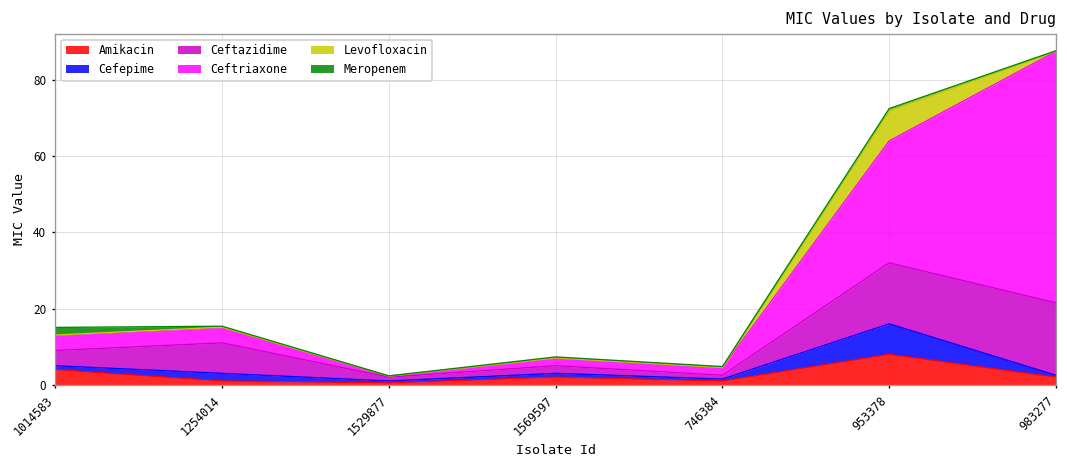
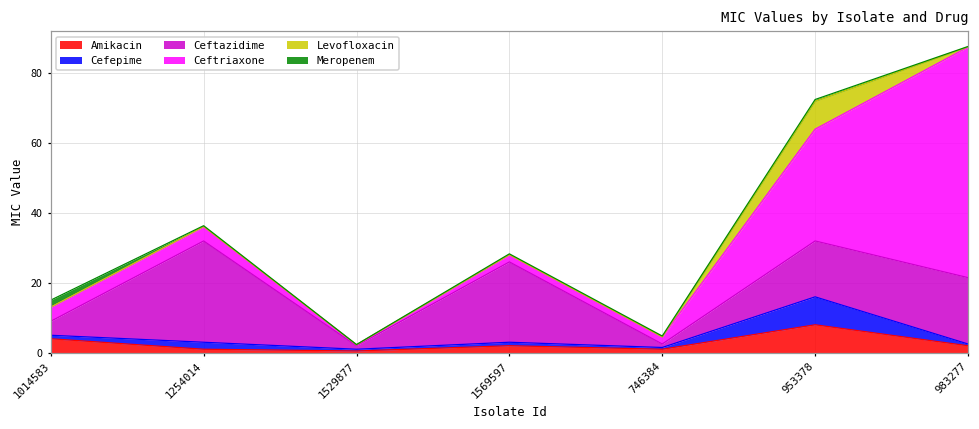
Ceftazidime, 1254014: 8 -> 29
Ceftazidime, 1569597: 2 -> 23
